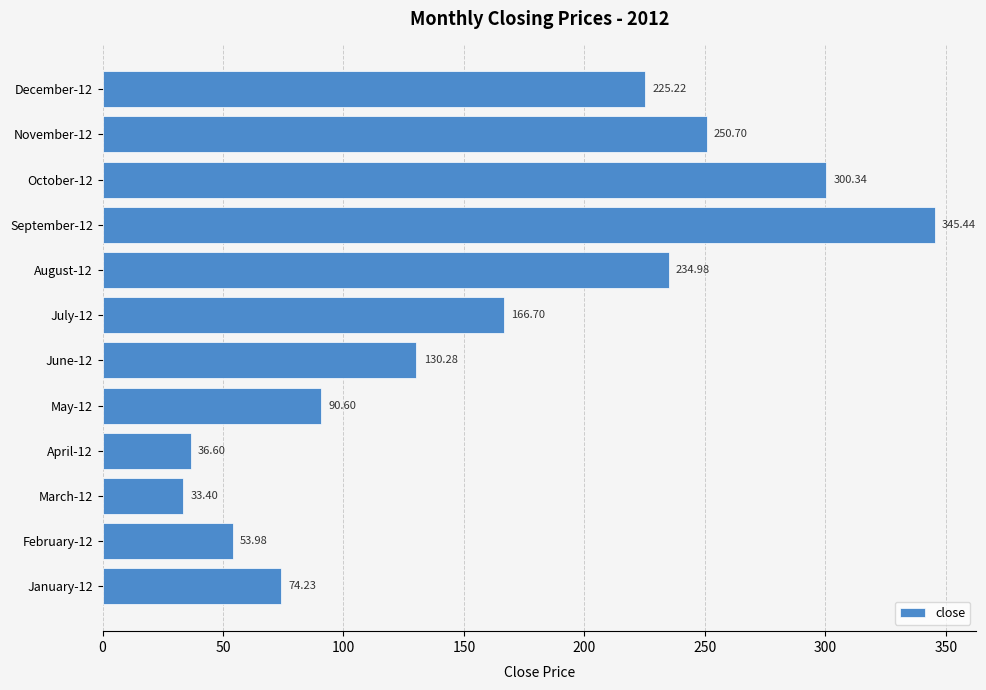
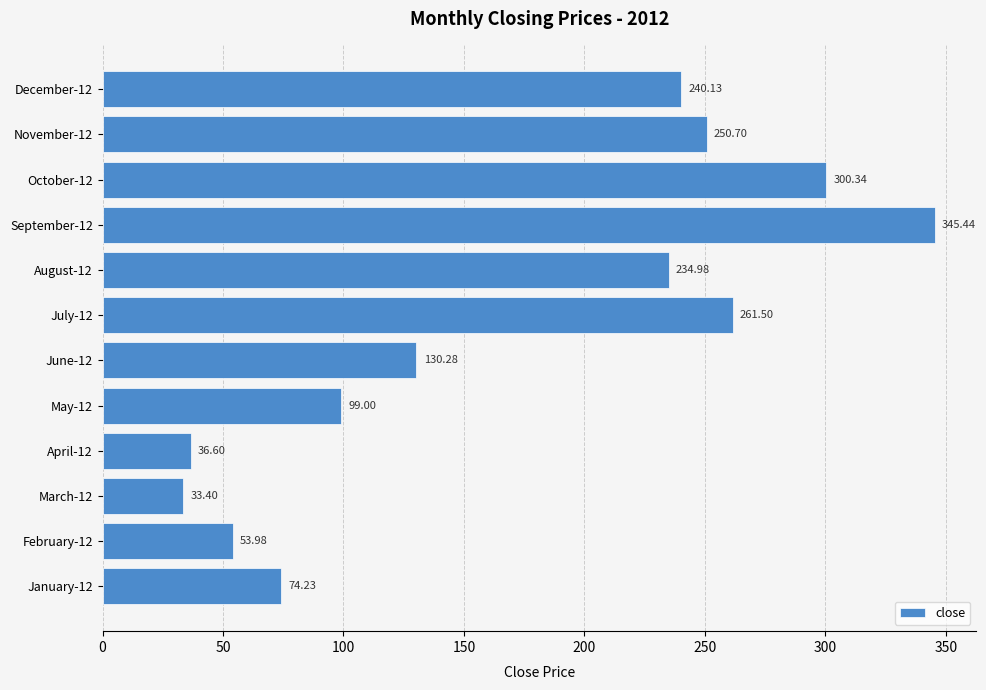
December-12: 225.22 -> 240.13
July-12: 166.70 -> 261.50
May-12: 90.60 -> 99.00
